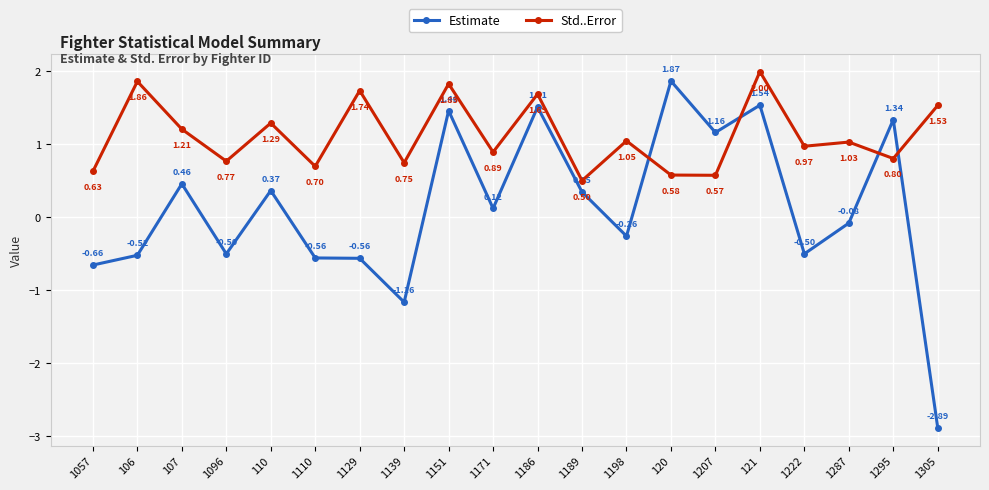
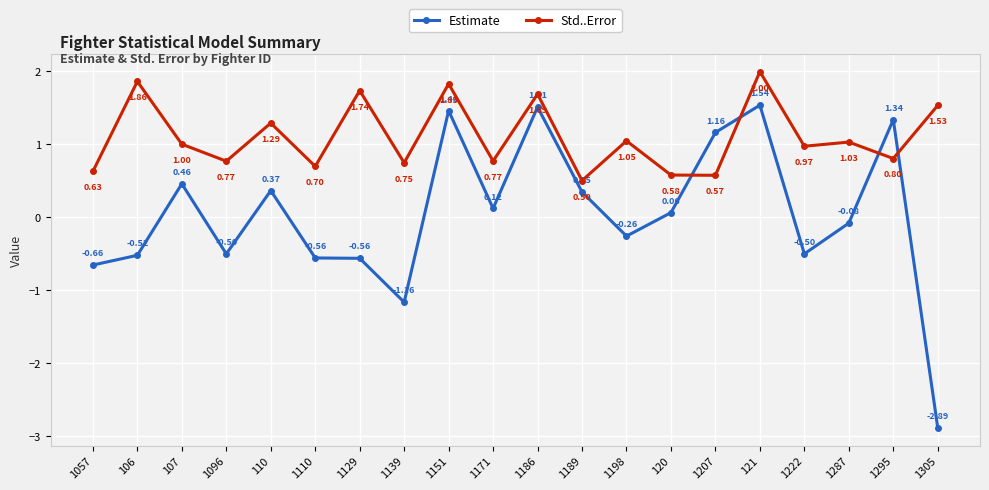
Std..Error, 107: 1.21 -> 1.00
Std..Error, 1171: 0.89 -> 0.77
Estimate, 120: 1.87 -> 0.06
